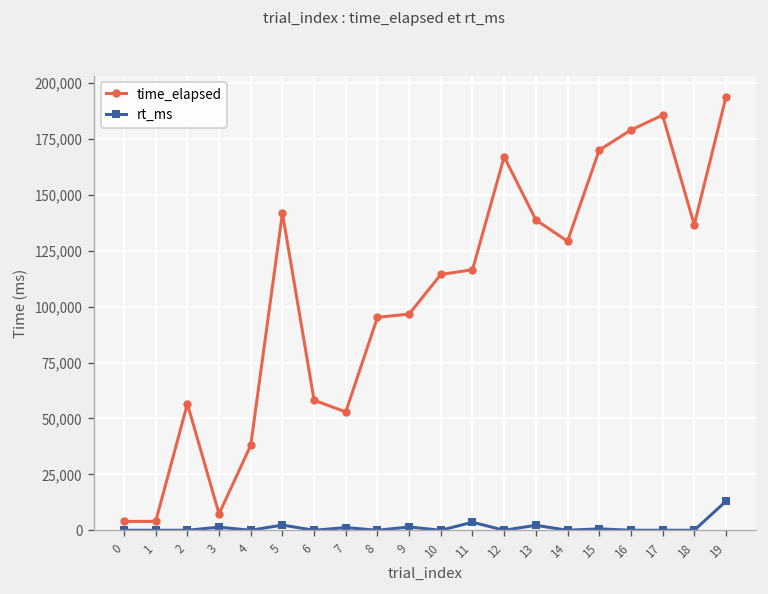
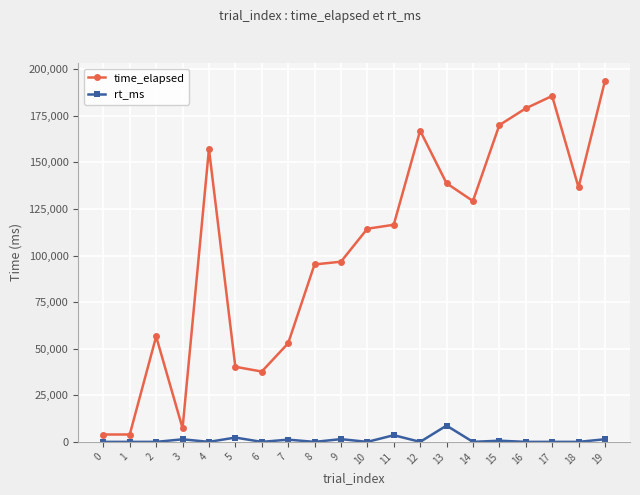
time_elapsed, 4: 38,000 -> 157,000
time_elapsed, 5: 142,000 -> 40,000
time_elapsed, 6: 58,000 -> 38,000
rt_ms, 13: 2,000 -> 9,000
rt_ms, 19: 13,000 -> 1,000
